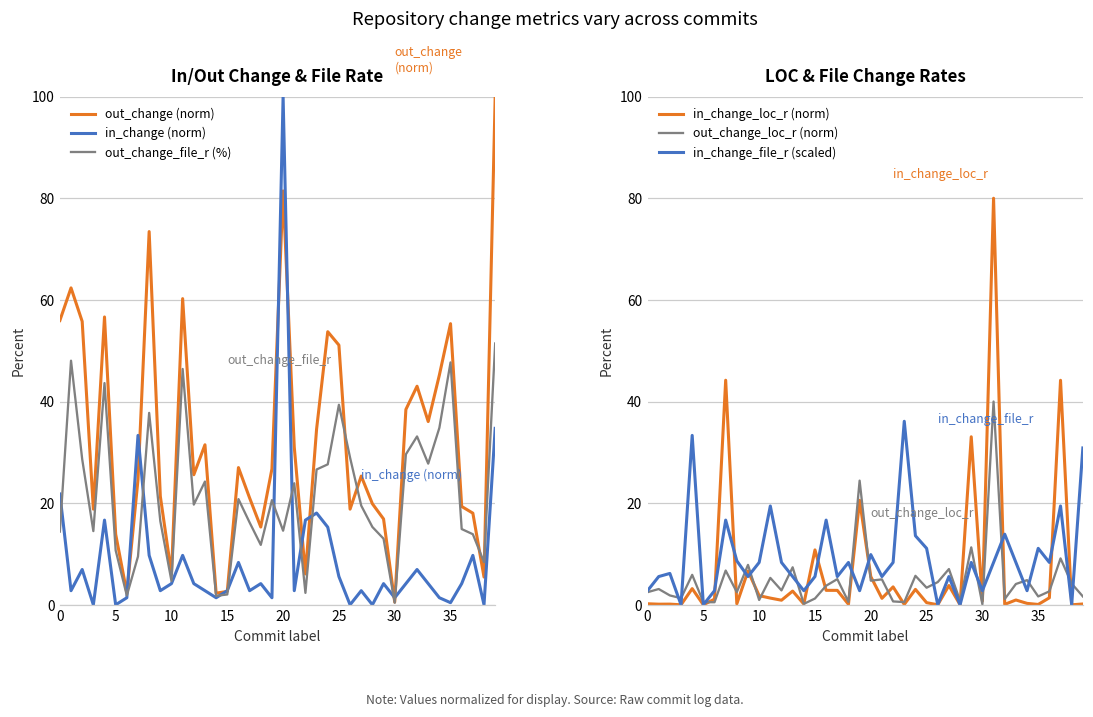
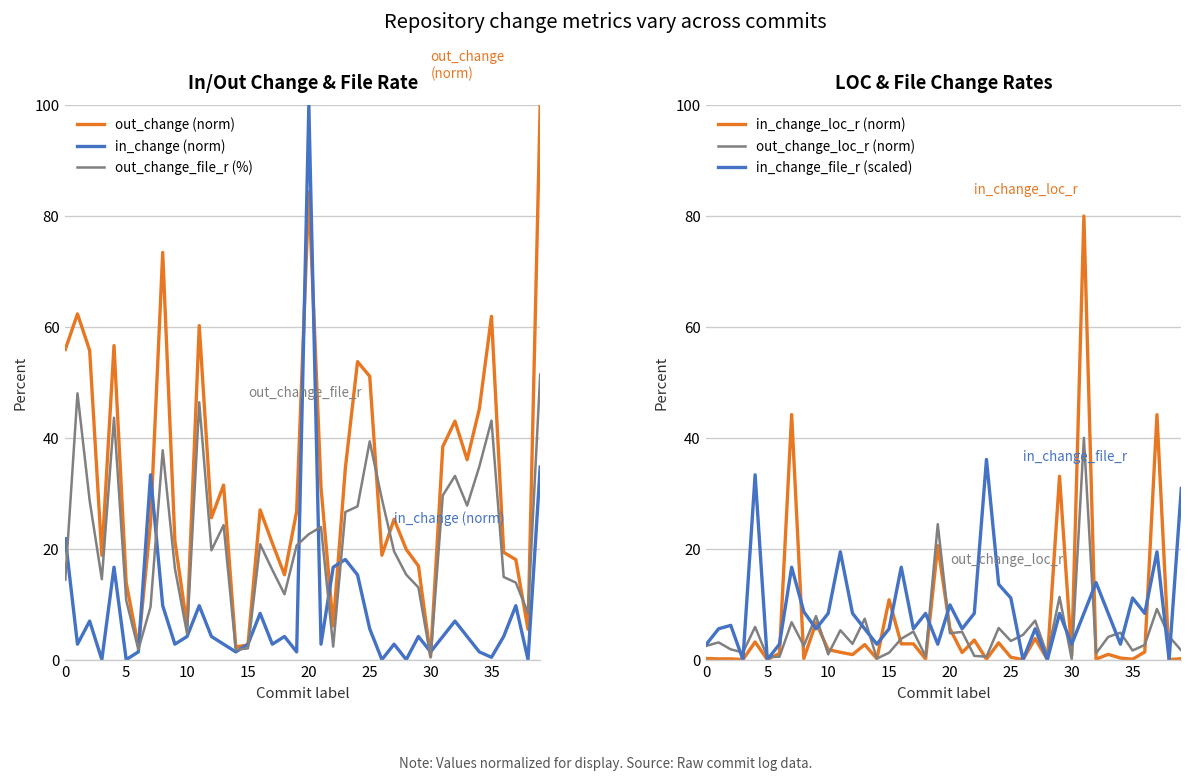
In/Out Change & File Rate, out_change (norm), 20: 81 -> 84
In/Out Change & File Rate, out_change_file_r (%), 20: 15 -> 23
In/Out Change & File Rate, out_change (norm), 35: 55 -> 62
In/Out Change & File Rate, out_change_file_r (%), 35: 48 -> 43
